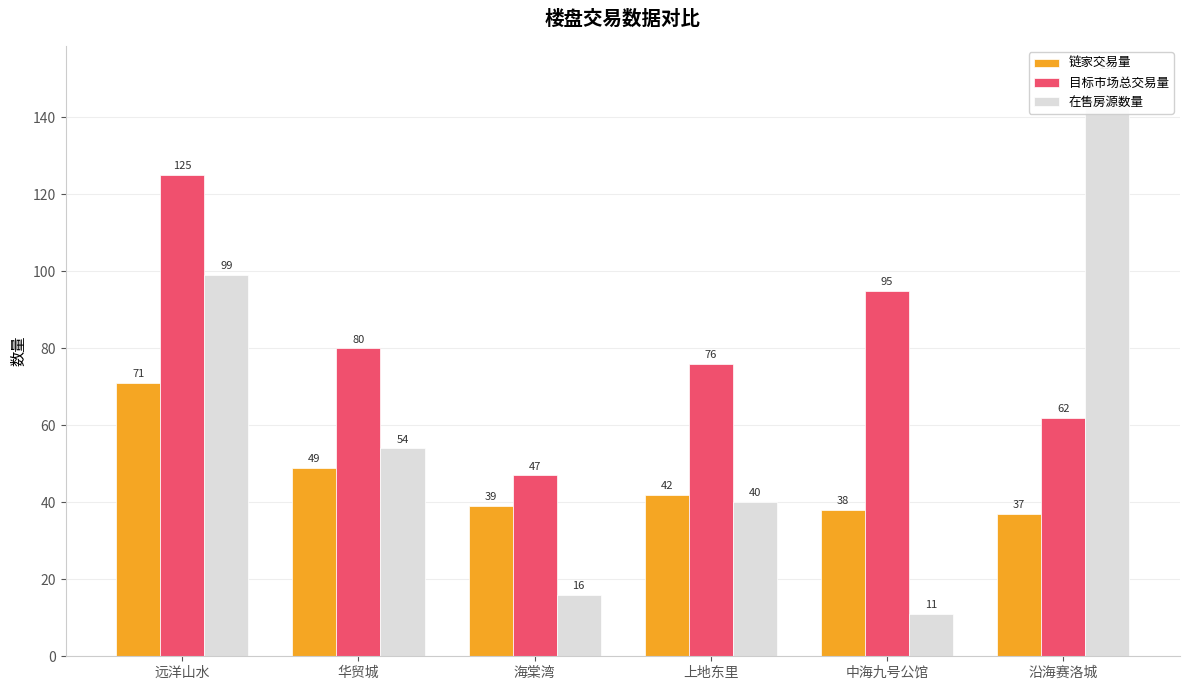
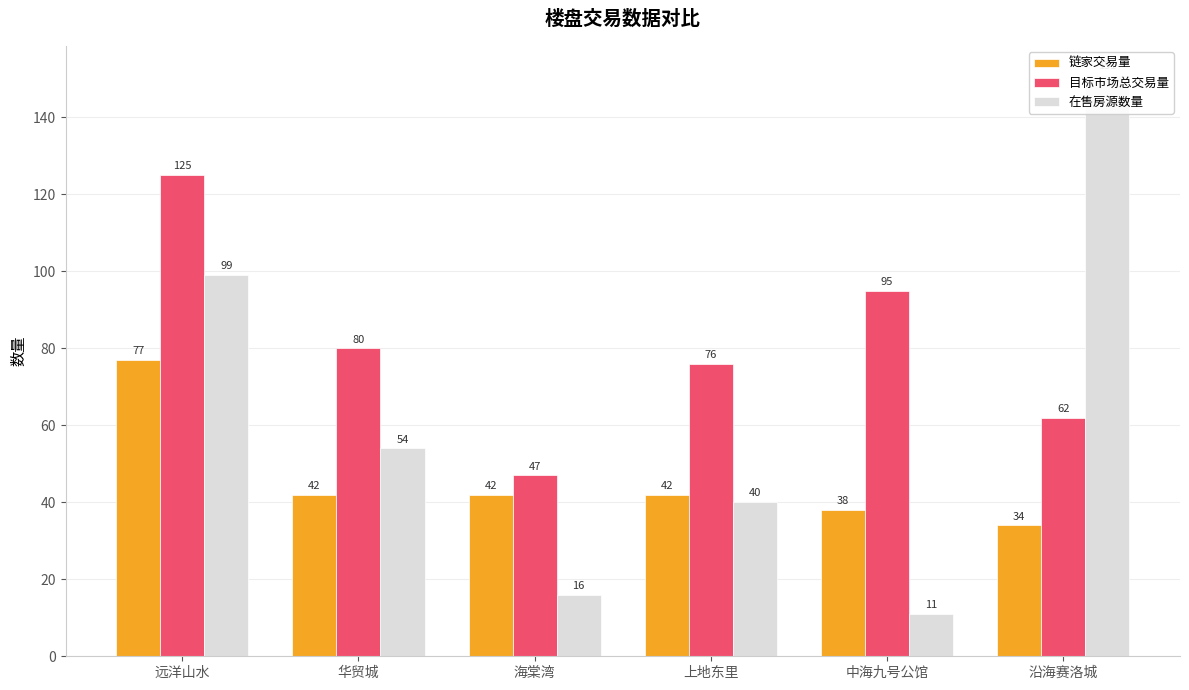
链家交易量, 远洋山水: 71 -> 77
链家交易量, 华贸城: 49 -> 42
链家交易量, 海棠湾: 39 -> 42
链家交易量, 沿海赛洛城: 37 -> 34
